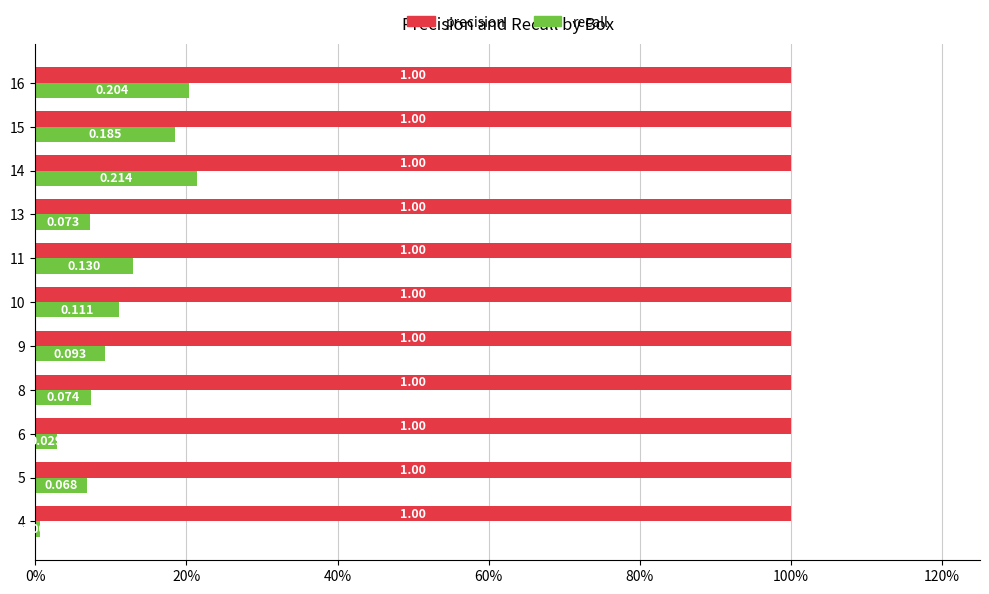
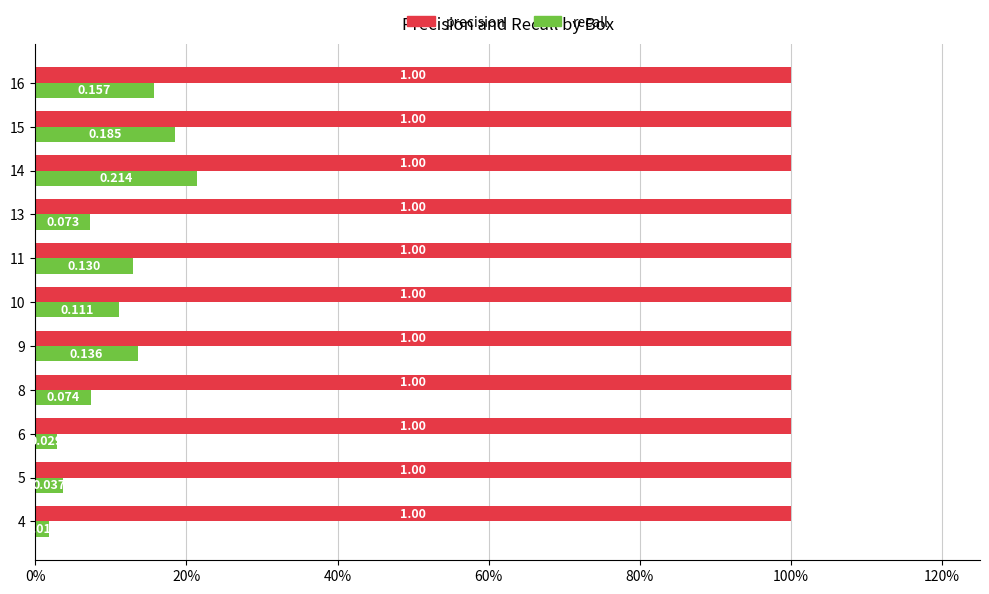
recall, 16: 0.204 -> 0.157
recall, 9: 0.093 -> 0.136
recall, 5: 0.068 -> 0.037
recall, 4: 1% -> 2%
